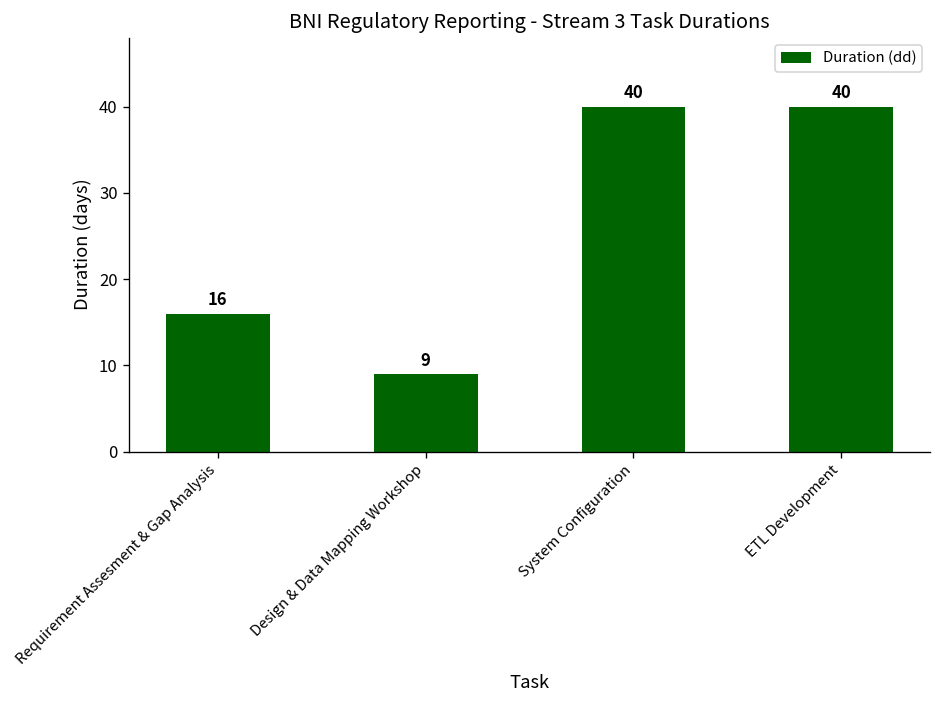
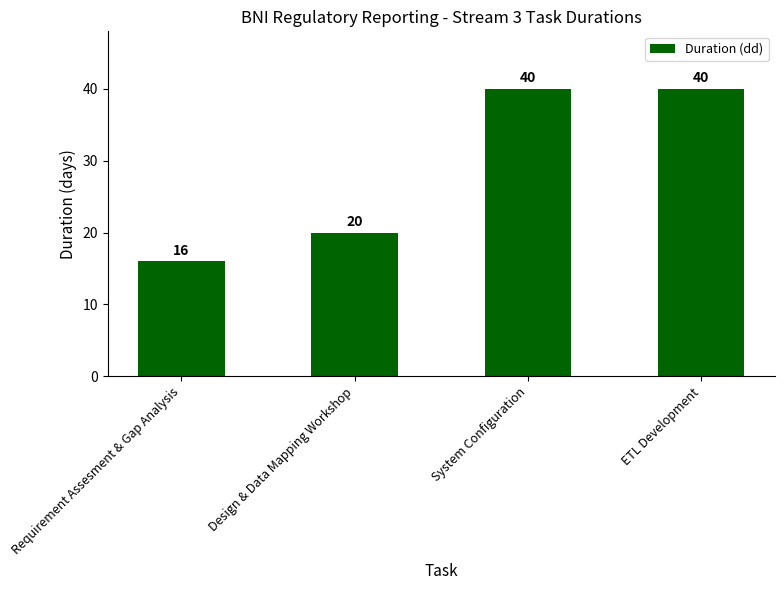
Design & Data Mapping Workshop: 9 -> 20
